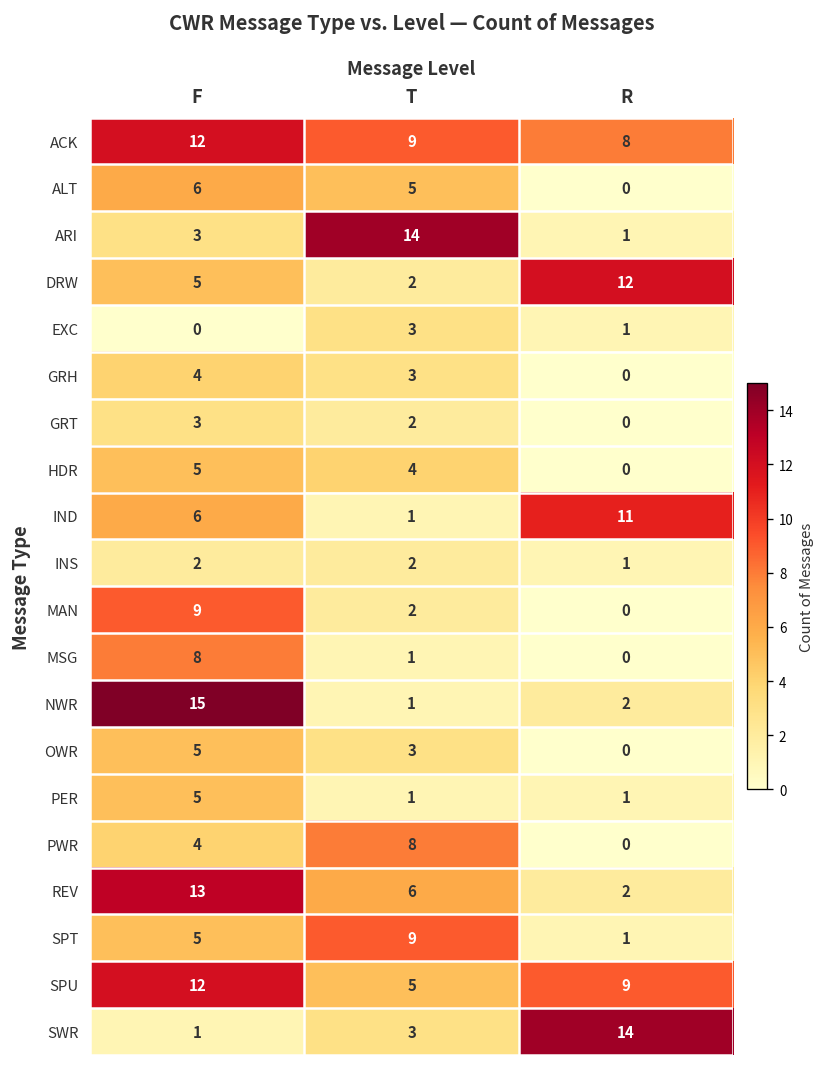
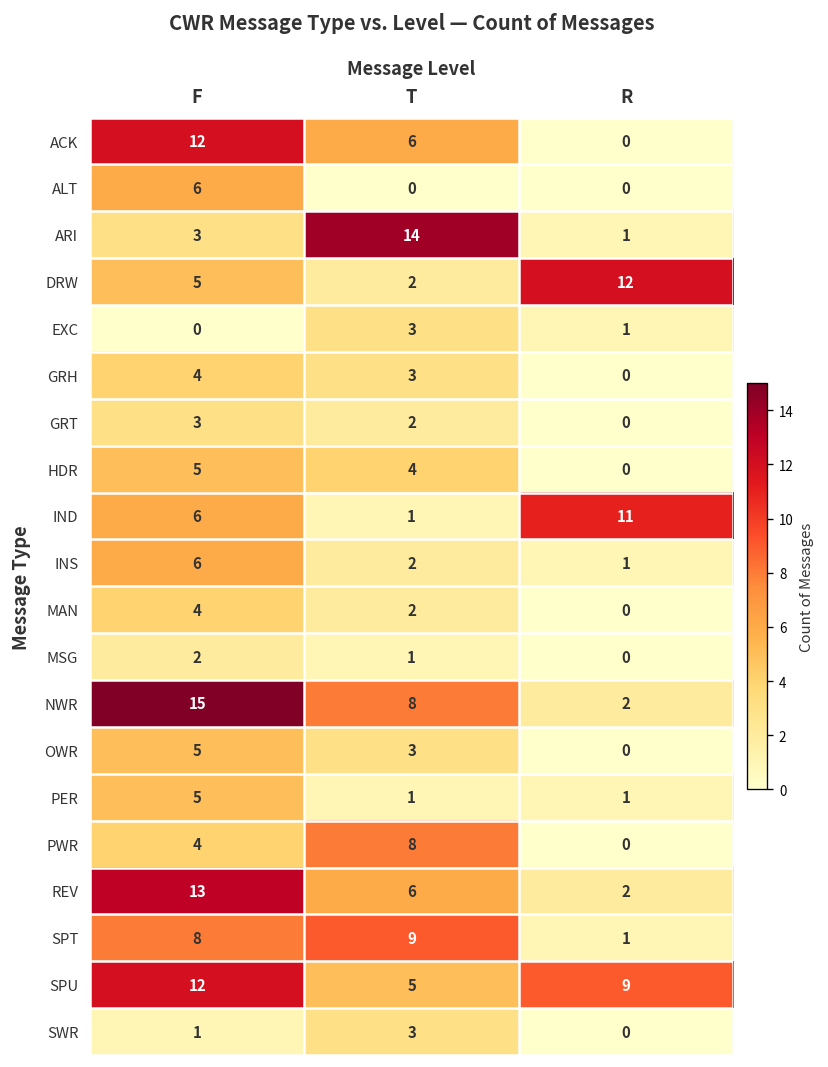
ACK, T: 9 -> 6
ACK, R: 8 -> 0
ALT, T: 5 -> 0
INS, F: 2 -> 6
MAN, F: 9 -> 4
MSG, F: 8 -> 2
NWR, T: 1 -> 8
SPT, F: 5 -> 8
SWR, R: 14 -> 0
